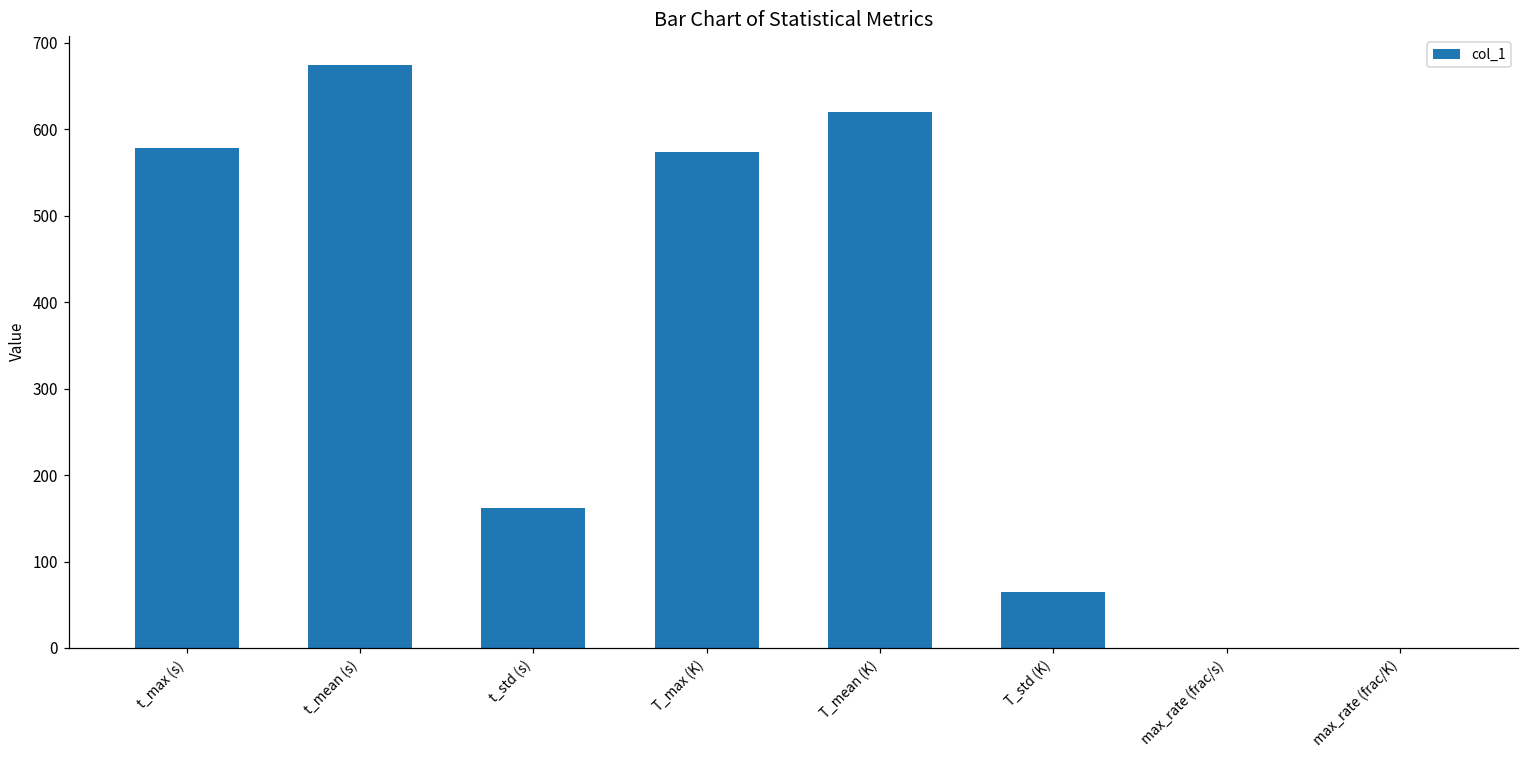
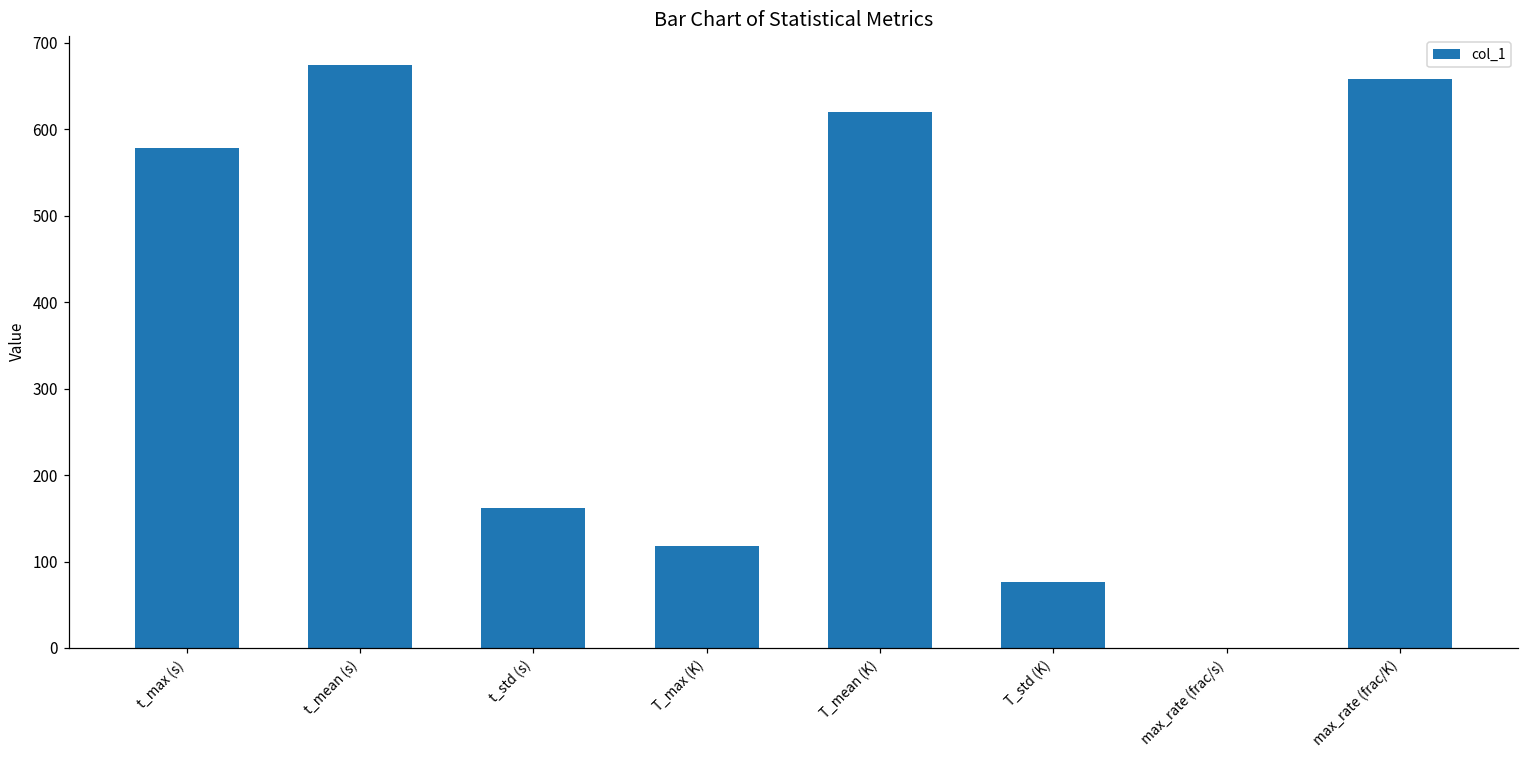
T_max (K): 570 -> 120
T_std (K): 70 -> 80
max_rate (frac/K): 0 -> 660
